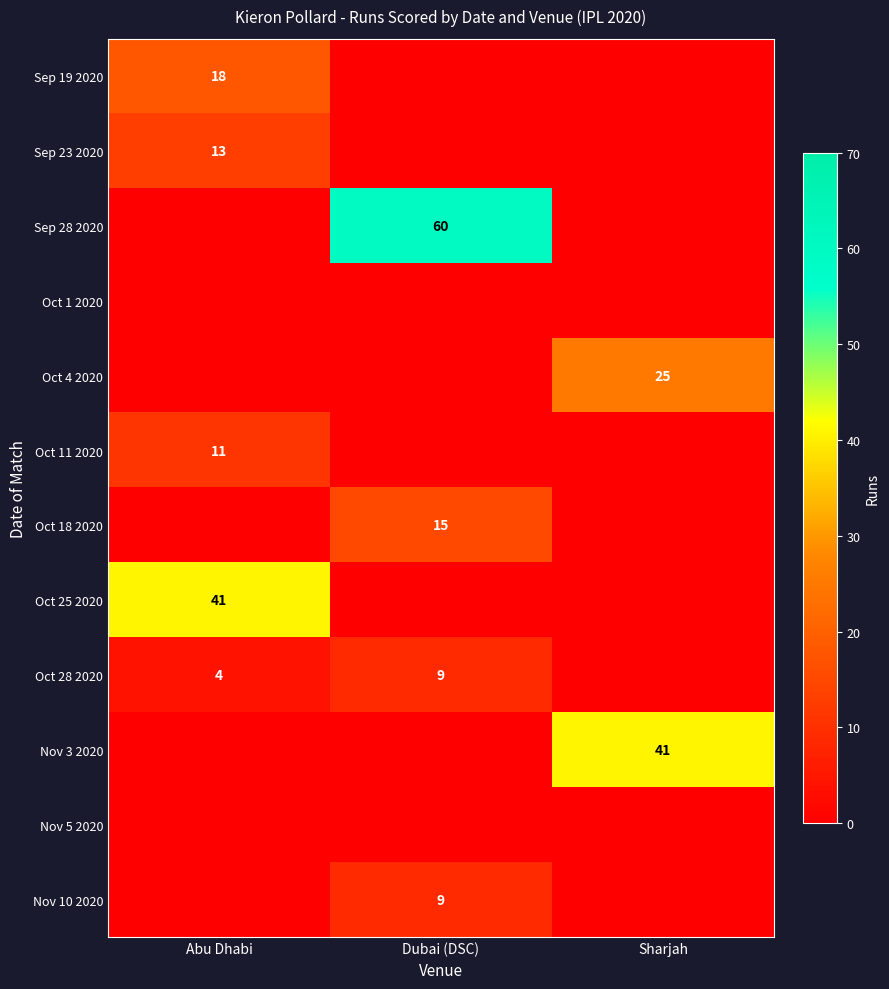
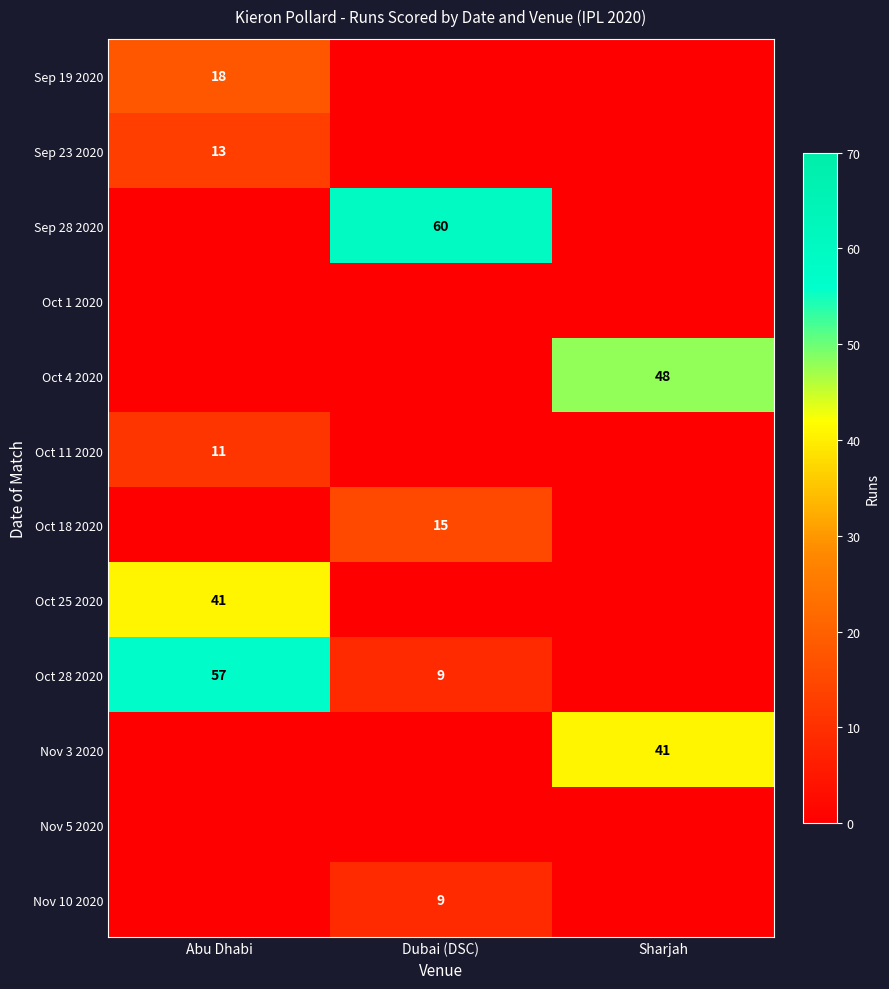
Oct 4 2020, Sharjah: 25 -> 48
Oct 28 2020, Abu Dhabi: 4 -> 57
